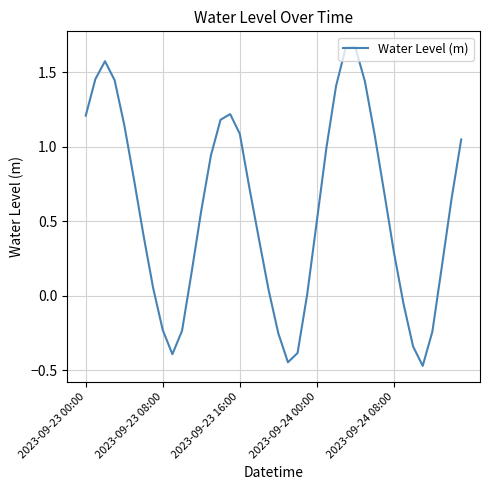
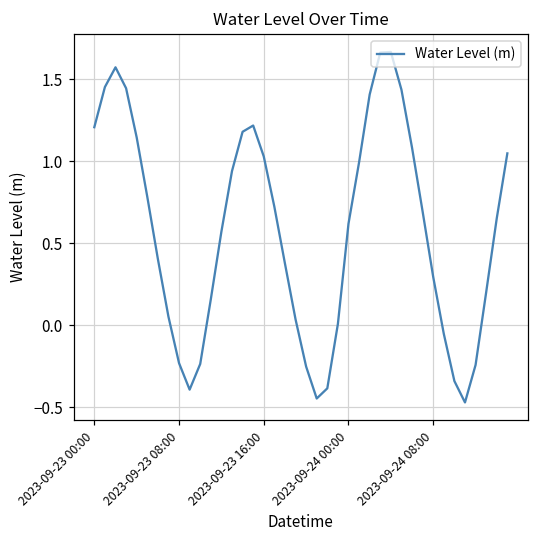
2023-09-23 16:00: 1.09 -> 1.03
2023-09-24 00:00: 0.50 -> 0.62
